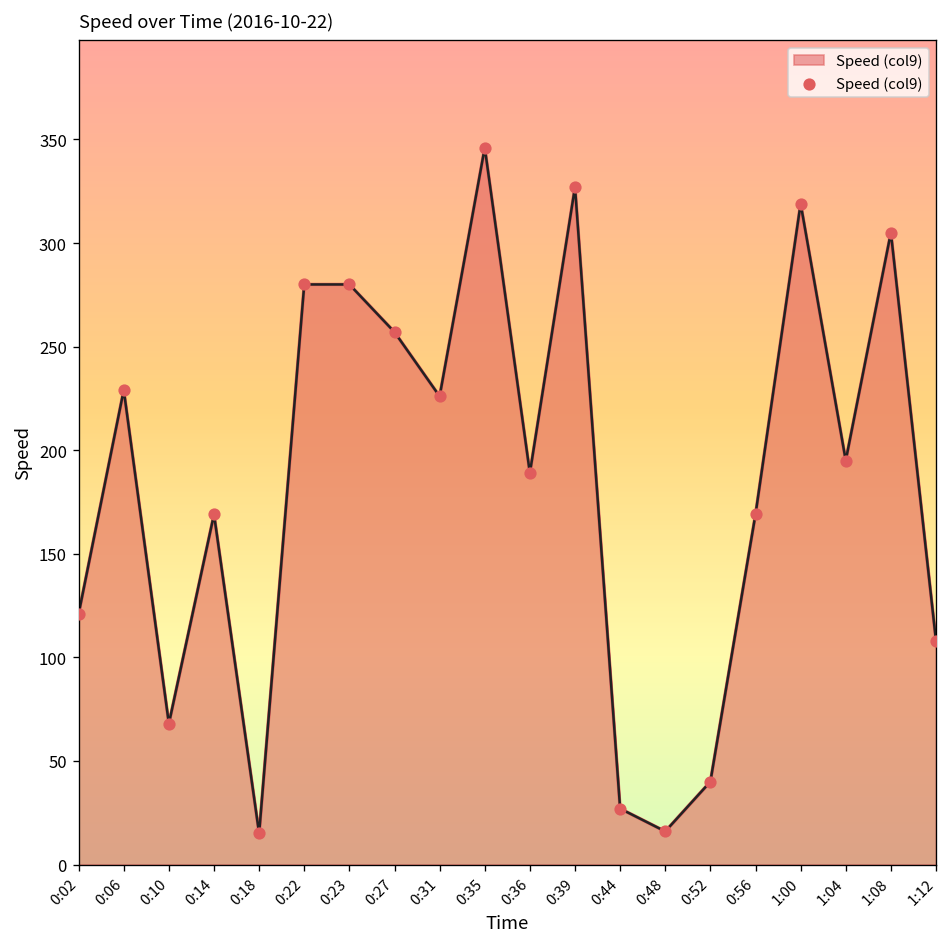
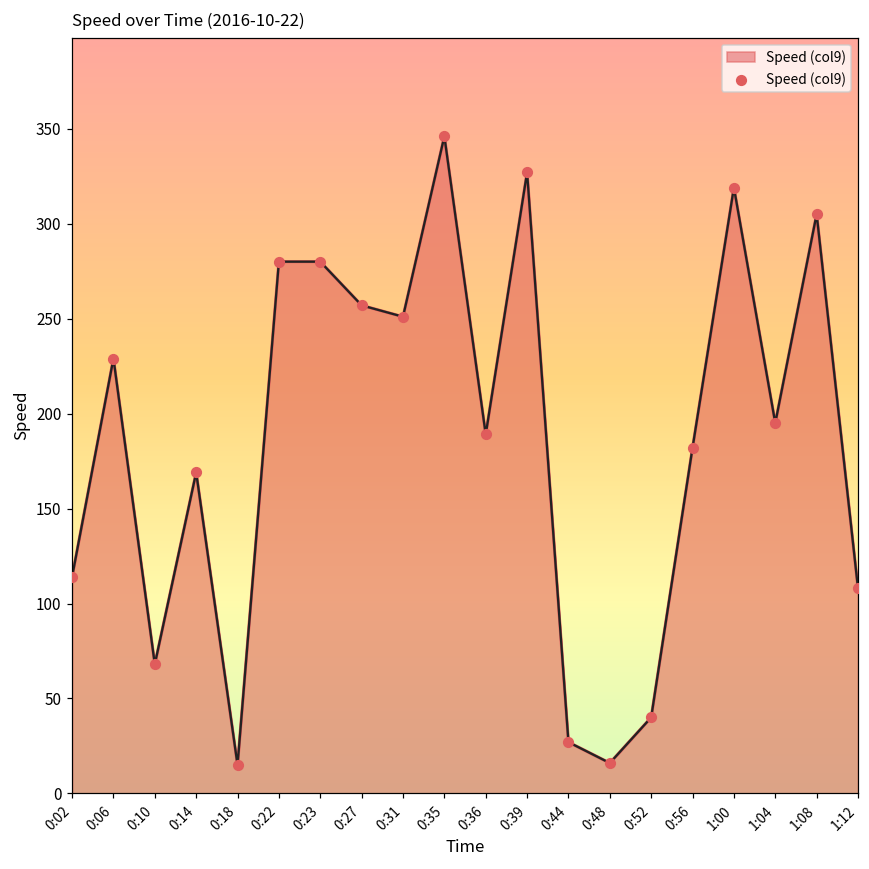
0:02: 121 -> 114
0:31: 226 -> 251
0:56: 169 -> 182
